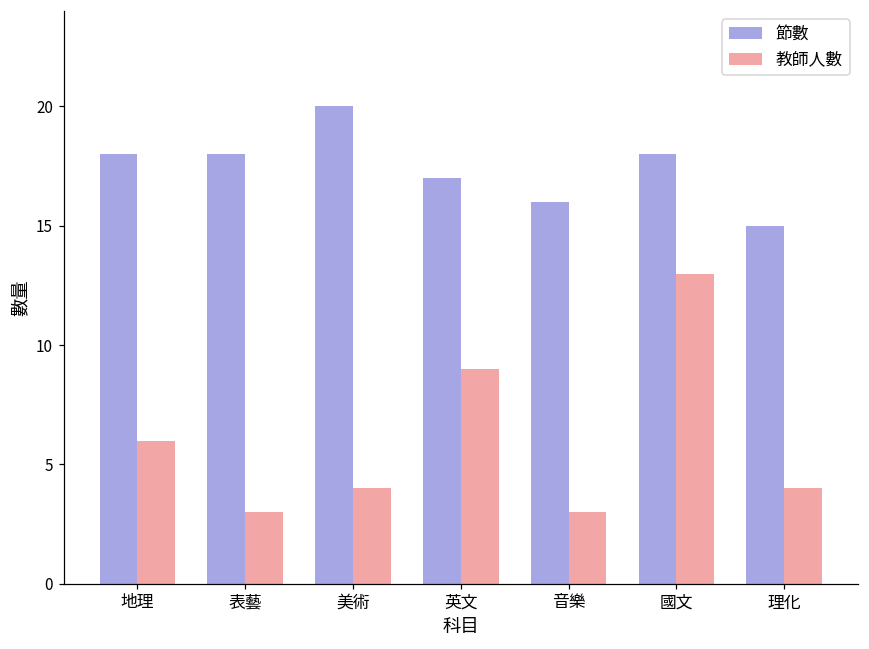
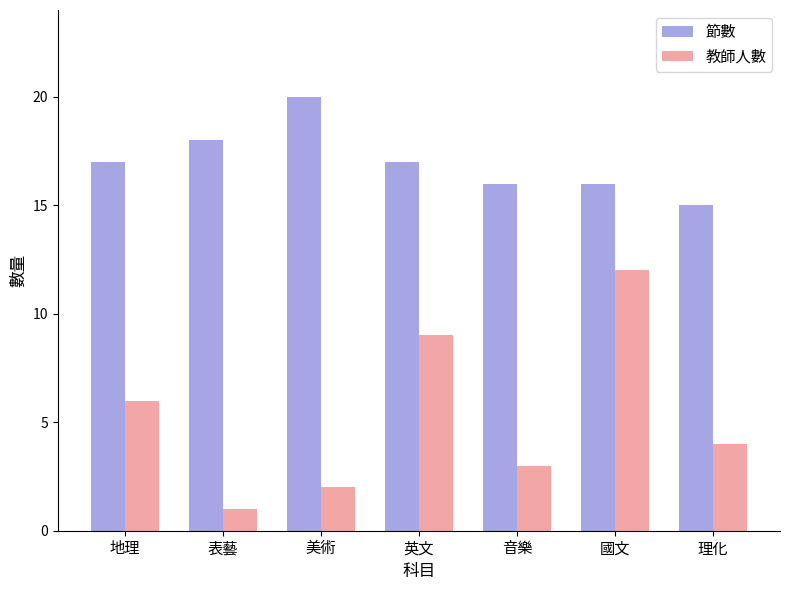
節數, 地理: 18 -> 17
教師人數, 表藝: 3 -> 1
教師人數, 美術: 4 -> 2
節數, 國文: 18 -> 16
教師人數, 國文: 13 -> 12
